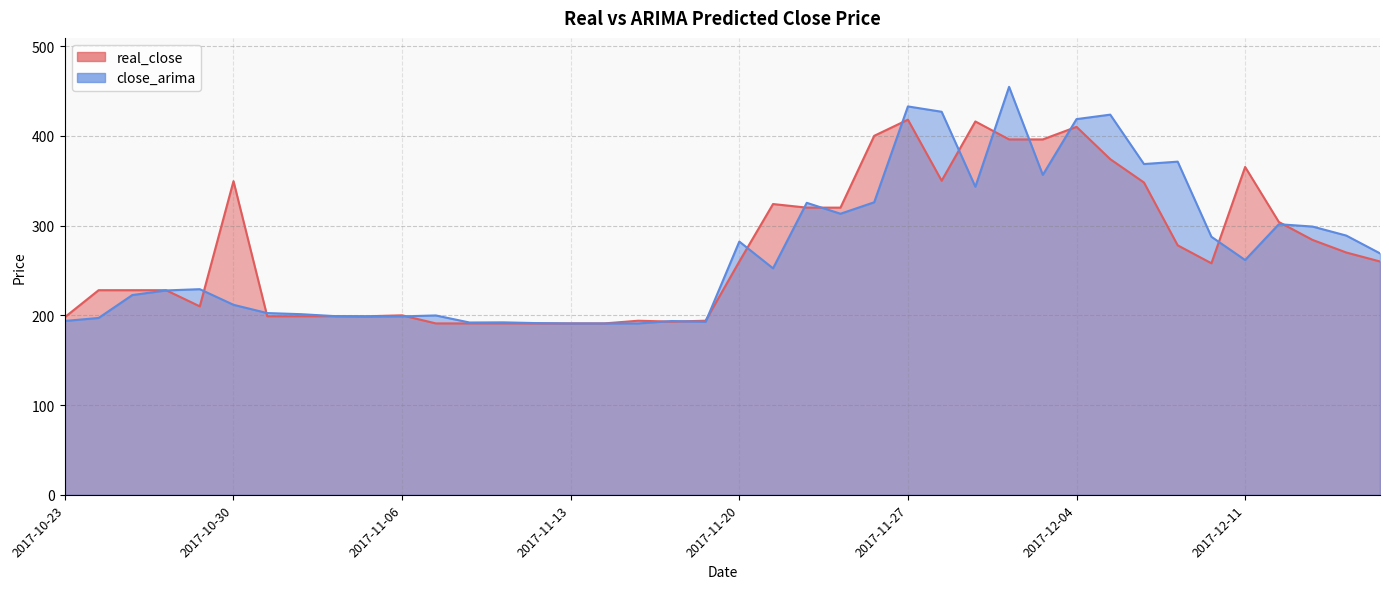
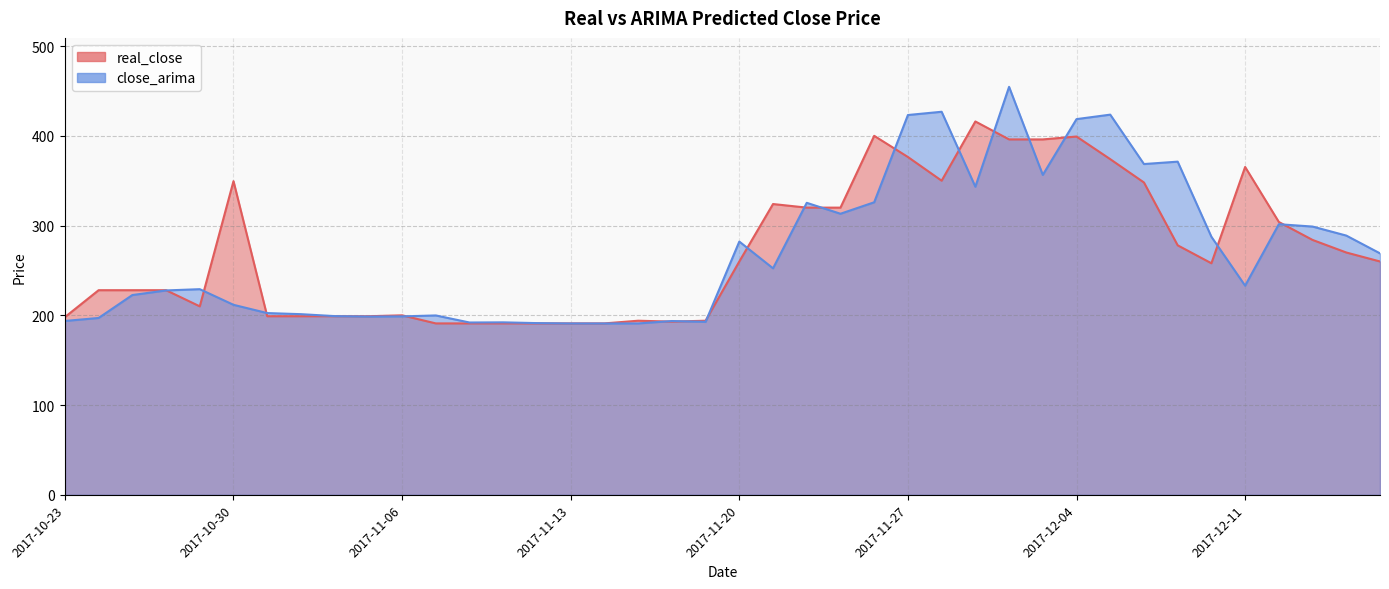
real_close, 2017-11-27: 420 -> 380
close_arima, 2017-11-27: 430 -> 420
real_close, 2017-12-04: 410 -> 400
close_arima, 2017-12-11: 260 -> 230
